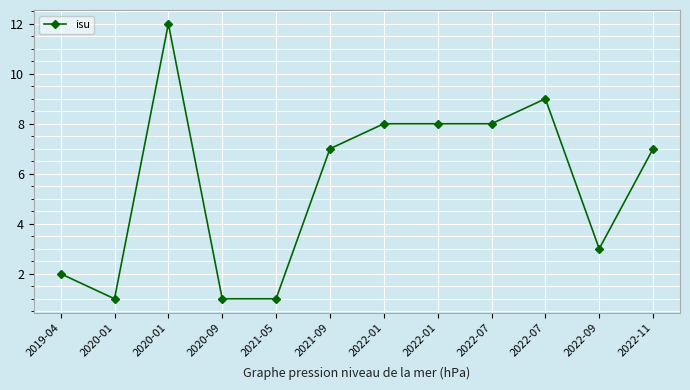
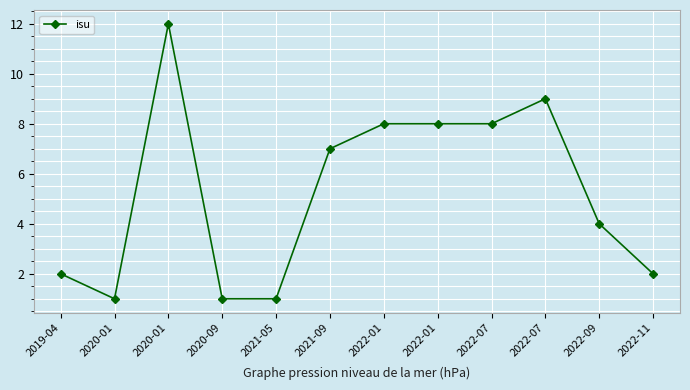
2022-09: 3 -> 4
2022-11: 7 -> 2
